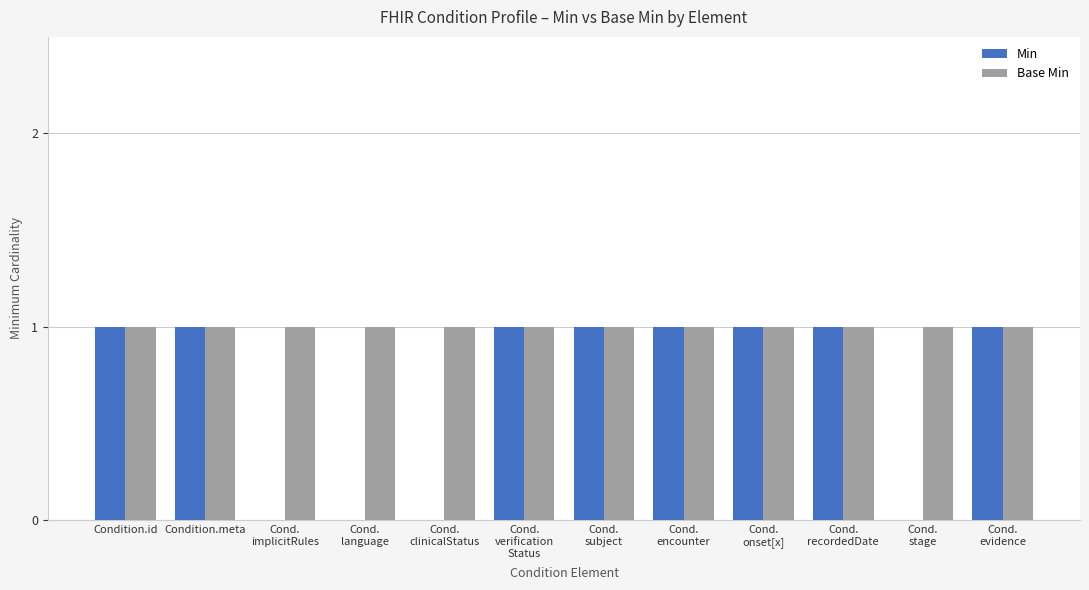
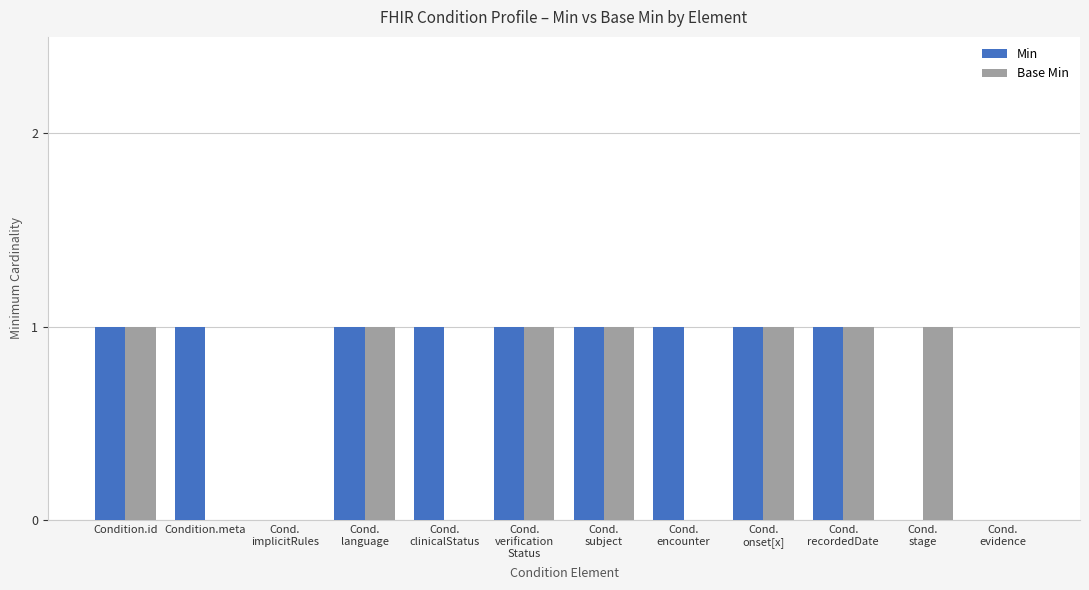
Base Min, Condition.meta: 1 -> 0
Base Min, Cond. implicitRules: 1 -> 0
Min, Cond. language: 0 -> 1
Min, Cond. clinicalStatus: 0 -> 1
Base Min, Cond. clinicalStatus: 1 -> 0
Base Min, Cond. encounter: 1 -> 0
Min, Cond. evidence: 1 -> 0
Base Min, Cond. evidence: 1 -> 0
